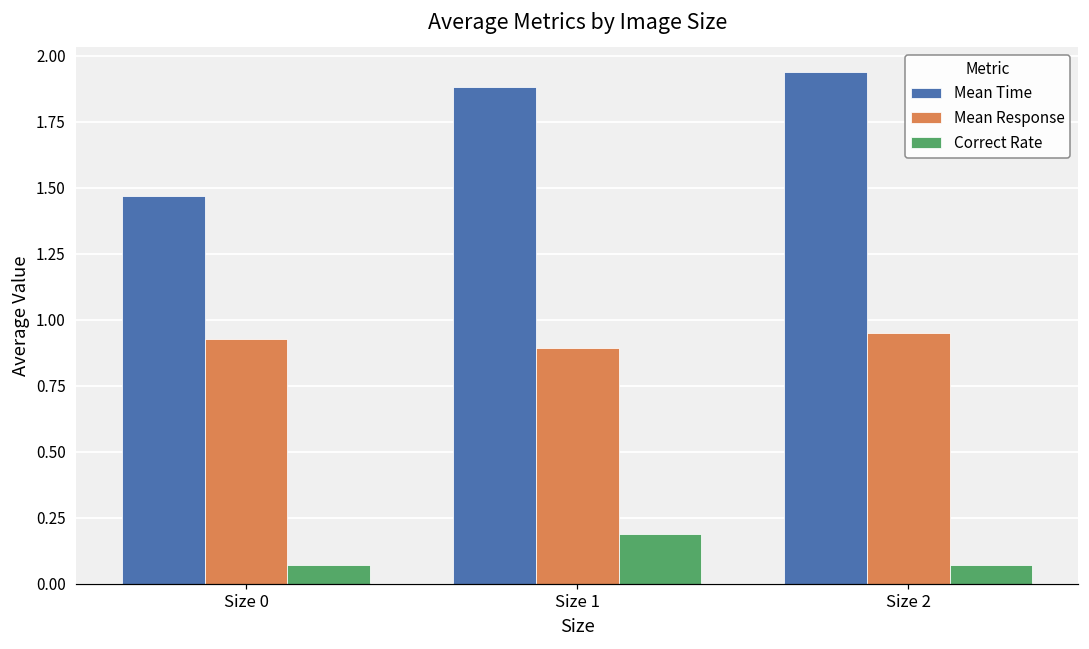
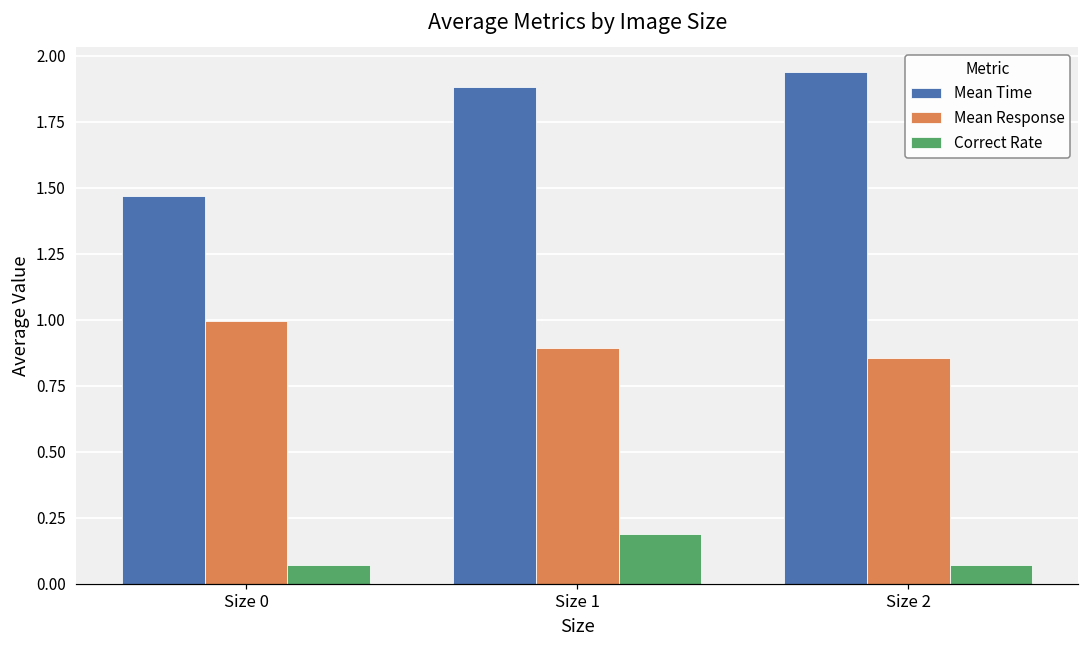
Mean Response, Size 0: 0.93 -> 1.00
Mean Response, Size 2: 0.95 -> 0.86
